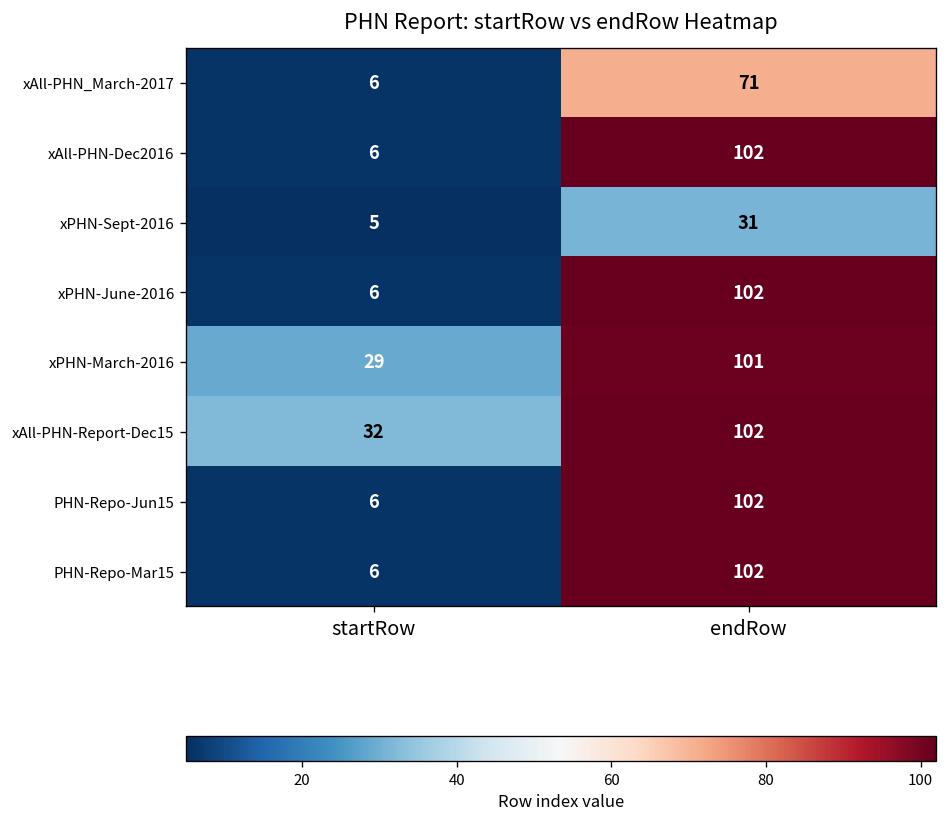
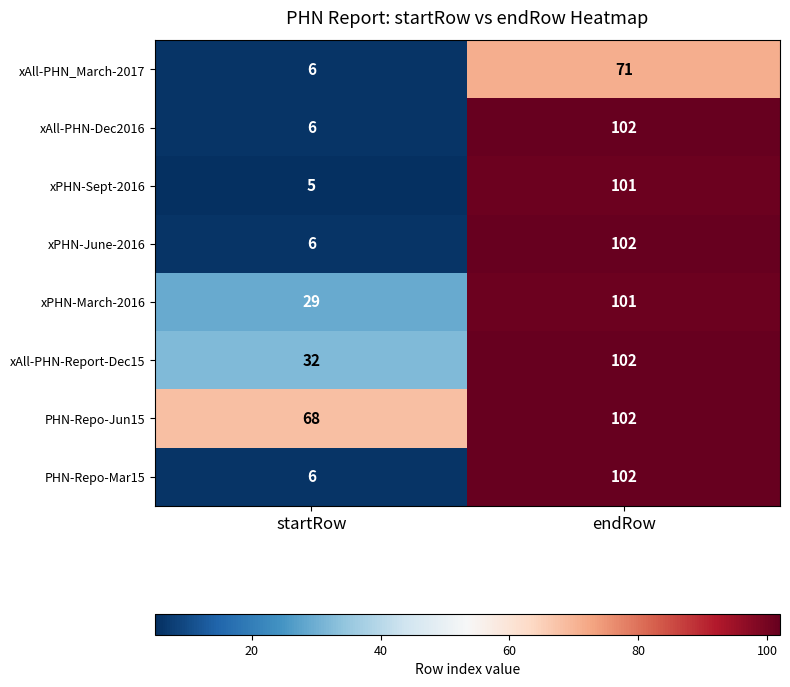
xPHN-Sept-2016, endRow: 31 -> 101
PHN-Repo-Jun15, startRow: 6 -> 68
